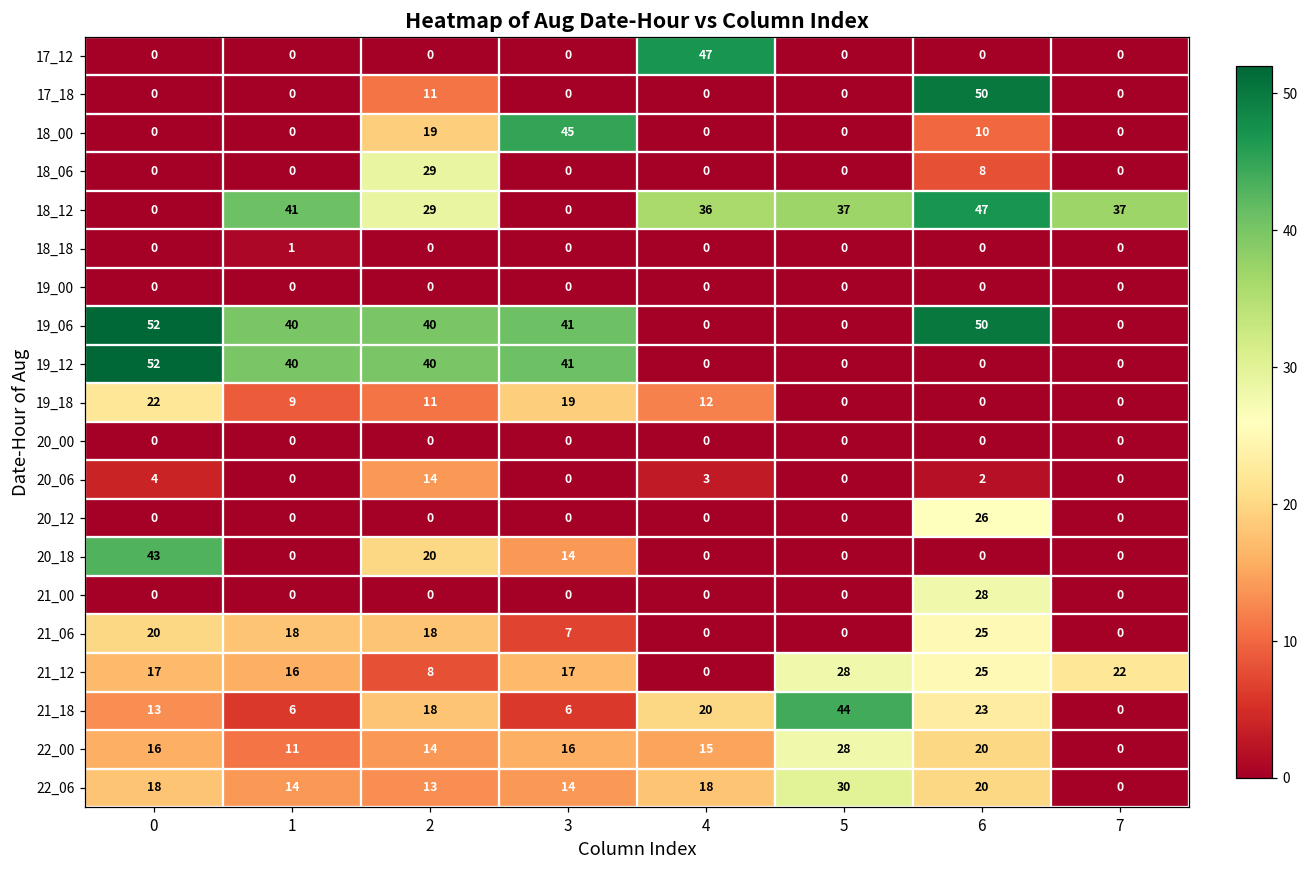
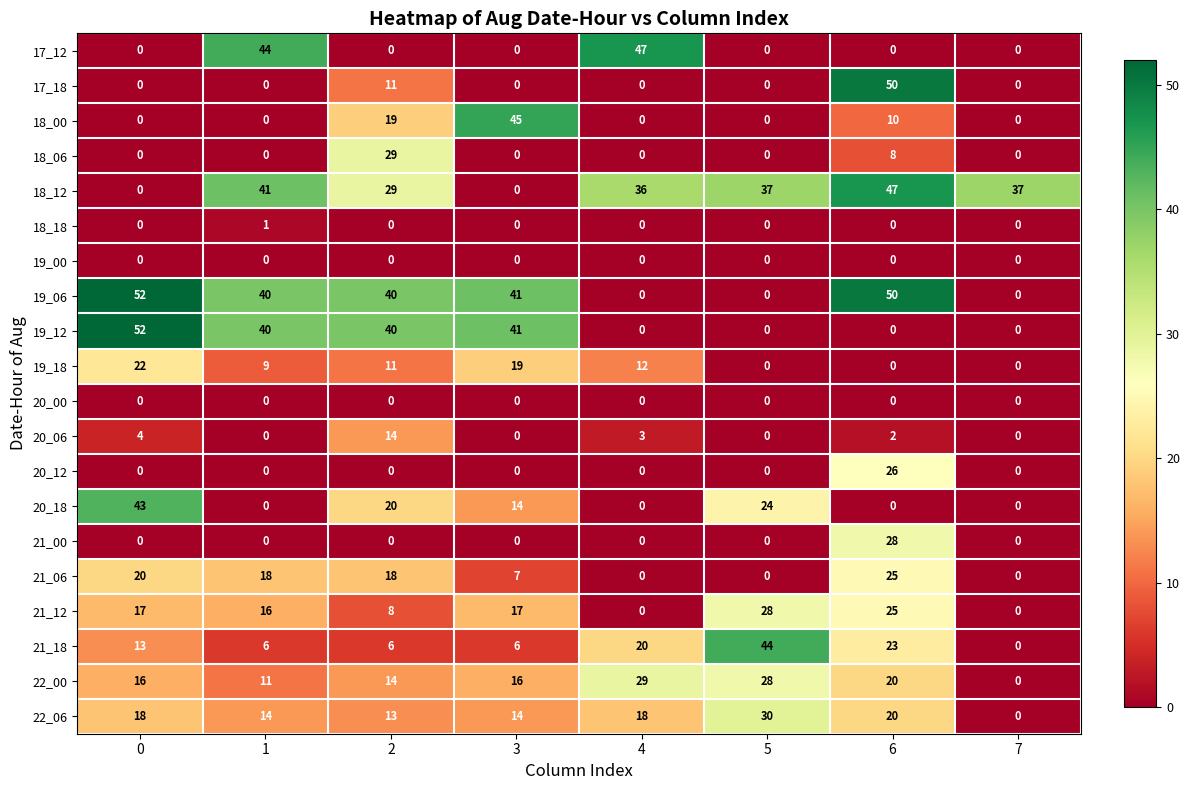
17_12, 1: 0 -> 44
20_18, 5: 0 -> 24
21_12, 7: 22 -> 0
21_18, 2: 18 -> 6
22_00, 4: 15 -> 29
